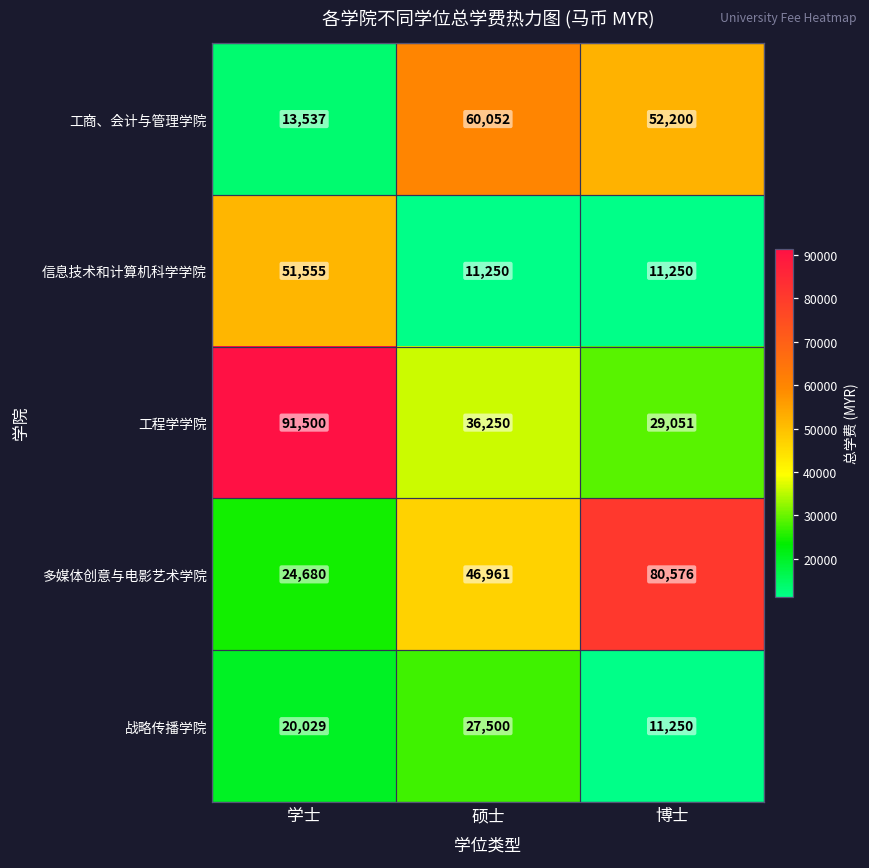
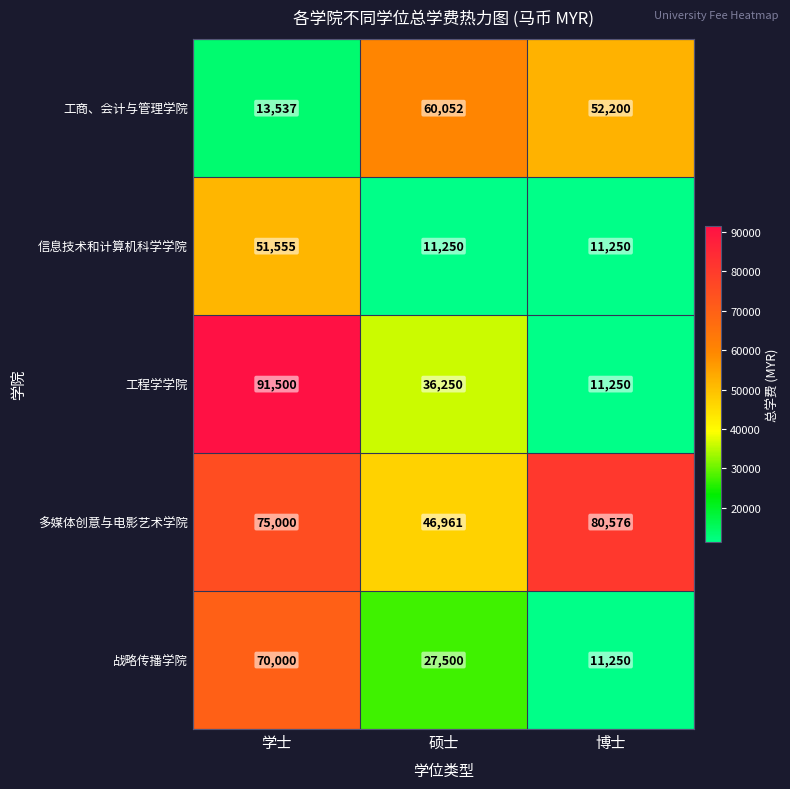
工程学学院, 博士: 29,051 -> 11,250
多媒体创意与电影艺术学院, 学士: 24,680 -> 75,000
战略传播学院, 学士: 20,029 -> 70,000
